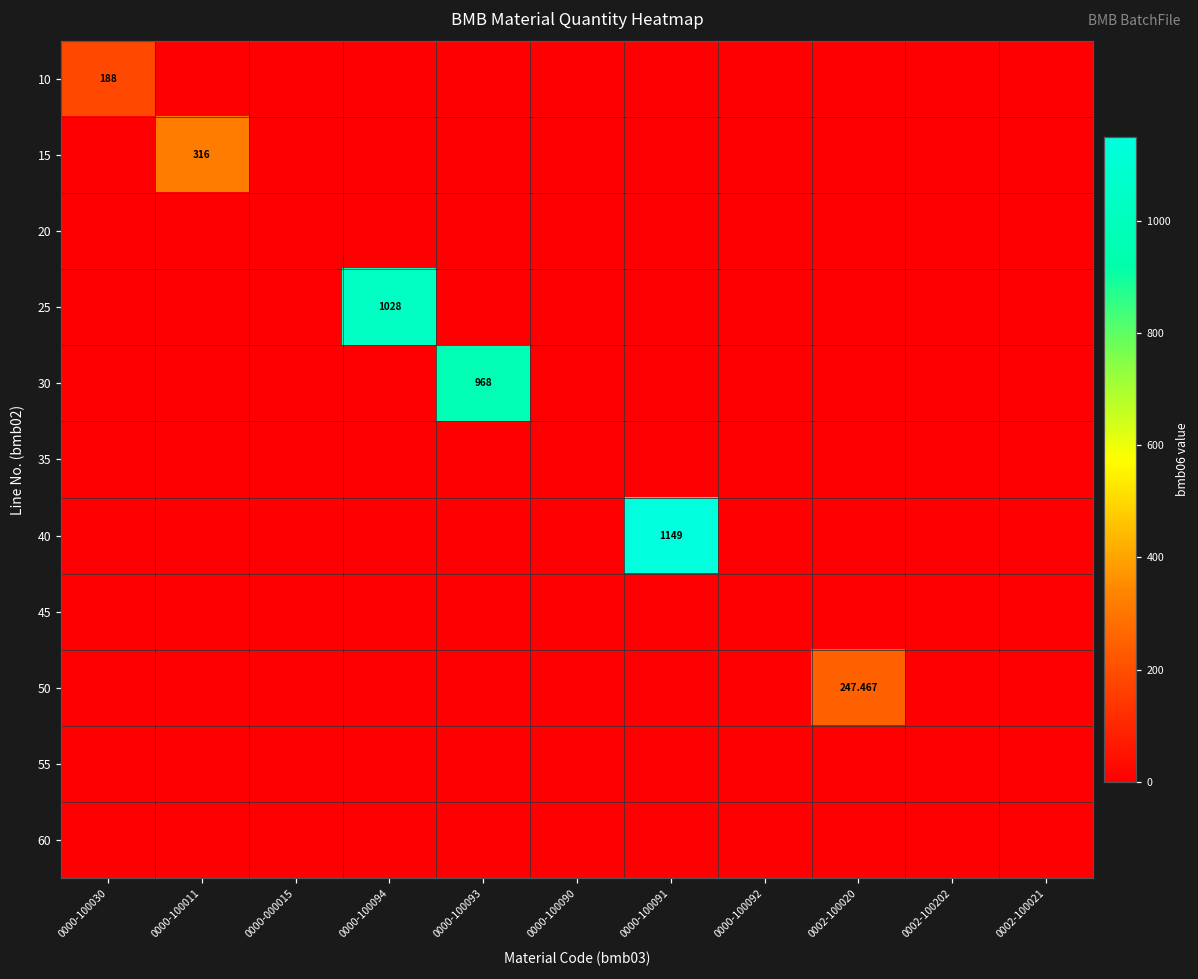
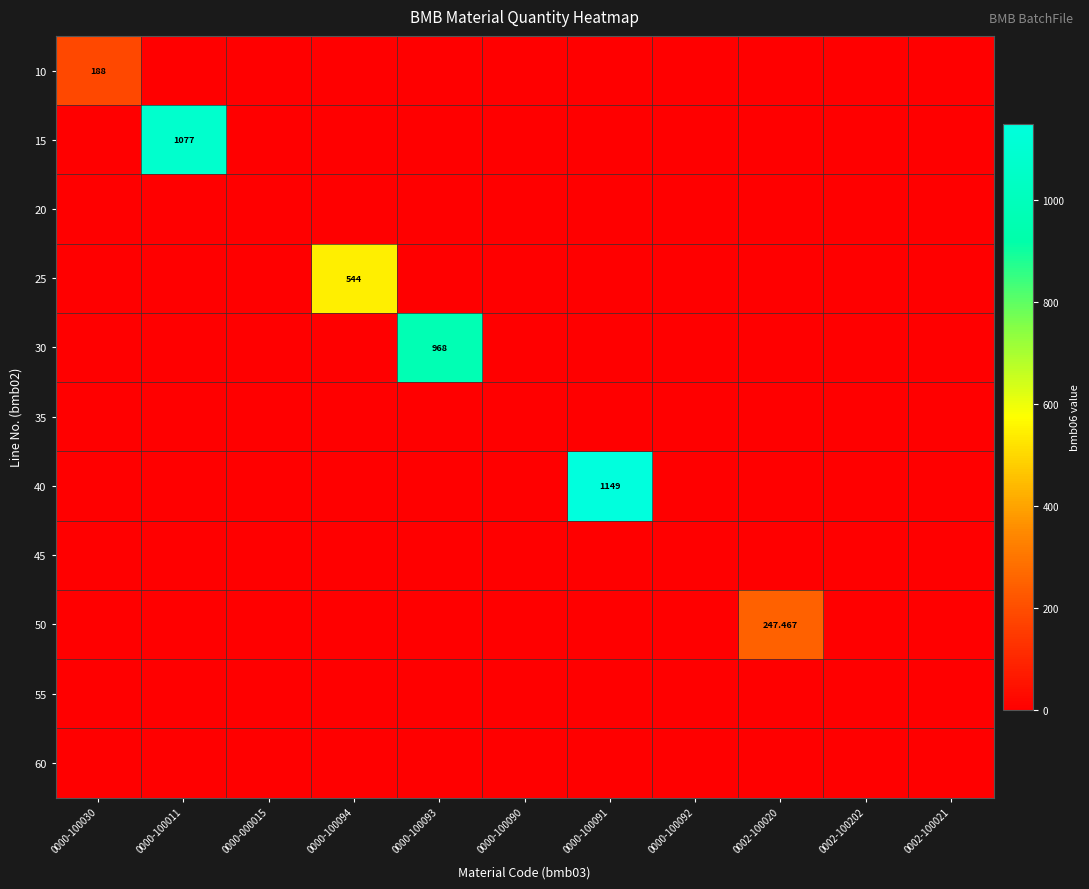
15, 0000-100011: 316 -> 1077
25, 0000-100094: 1028 -> 544
